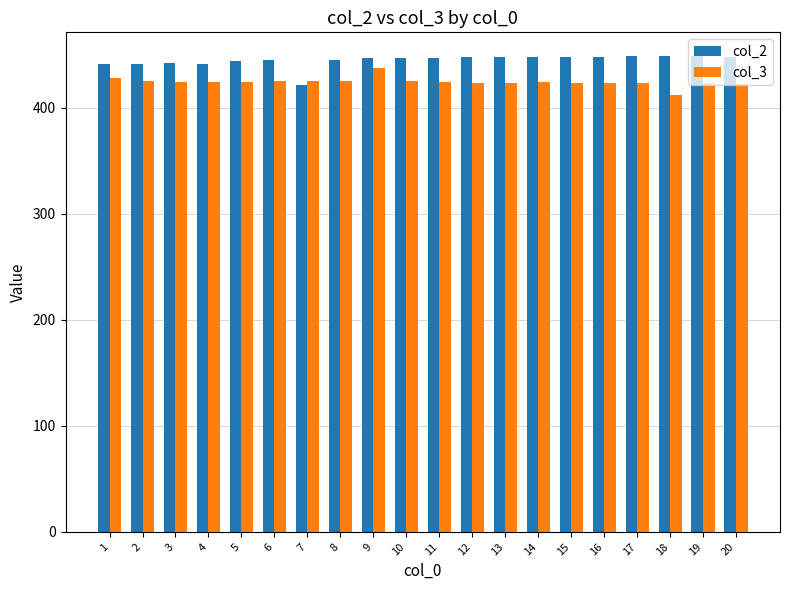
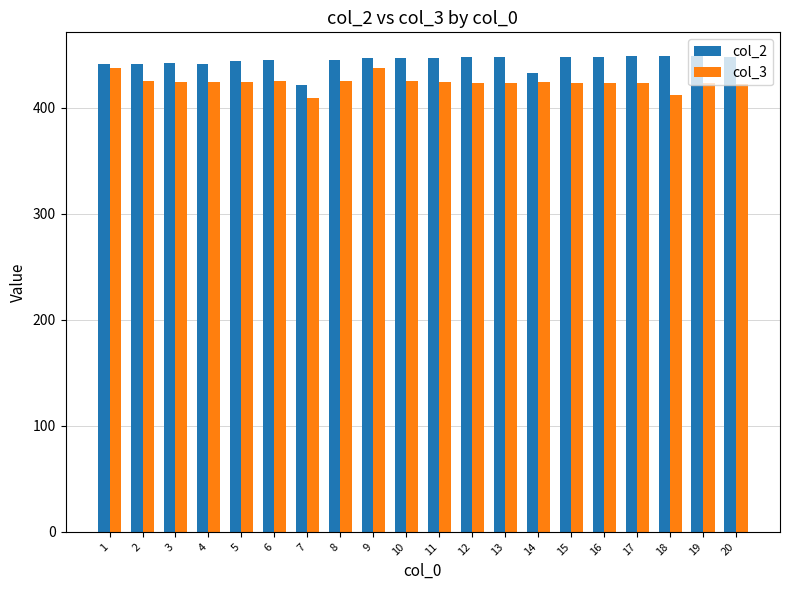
col_3, 1: 428 -> 437
col_3, 7: 425 -> 409
col_2, 14: 448 -> 432
